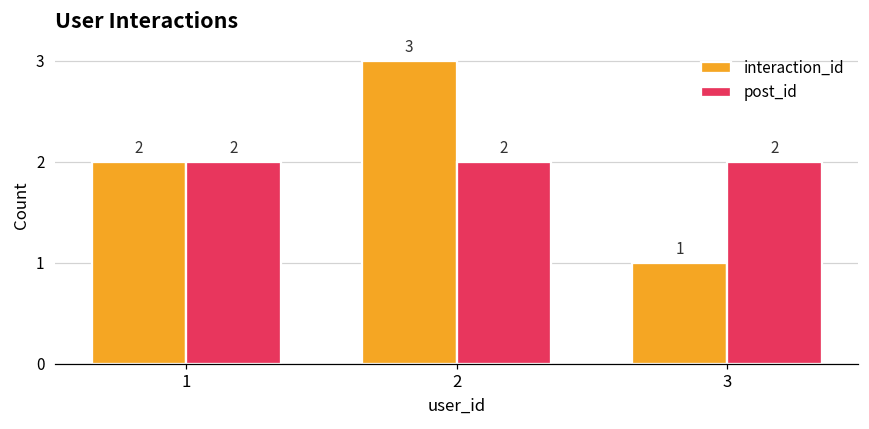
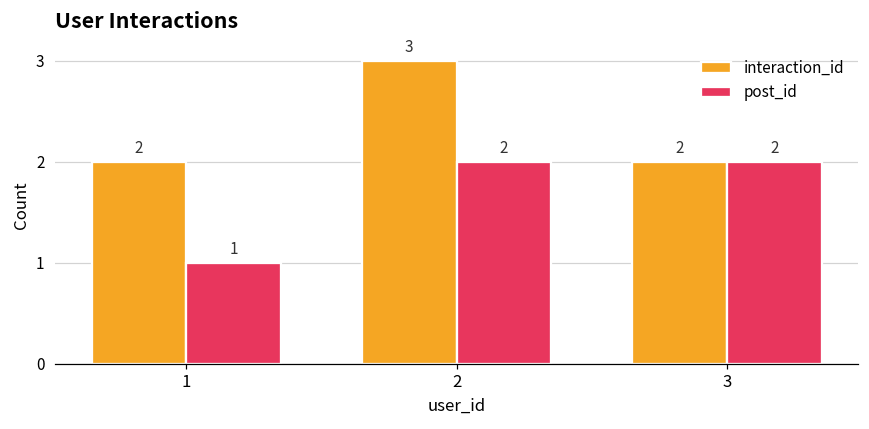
post_id, 1: 2 -> 1
interaction_id, 3: 1 -> 2
